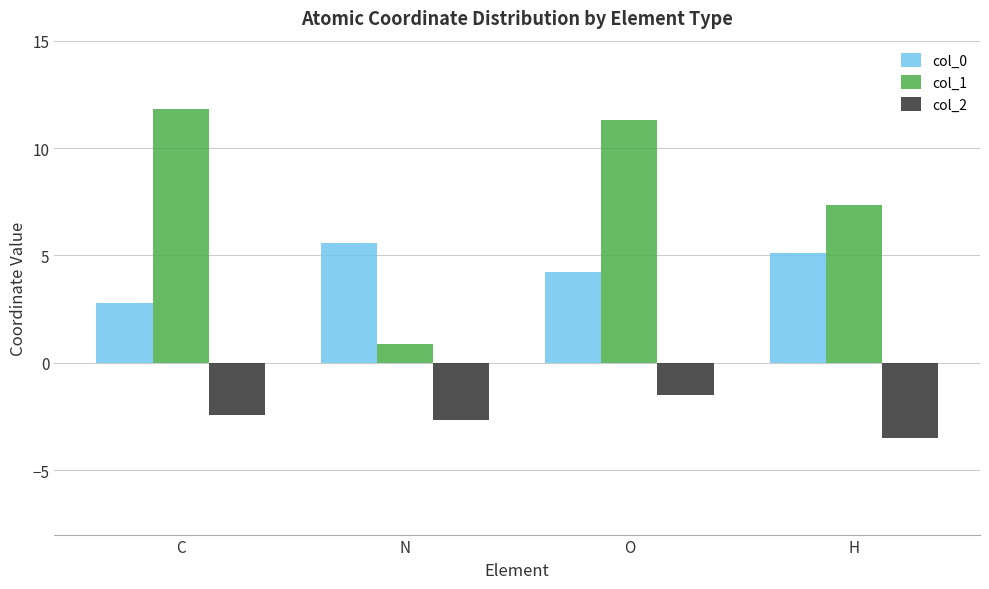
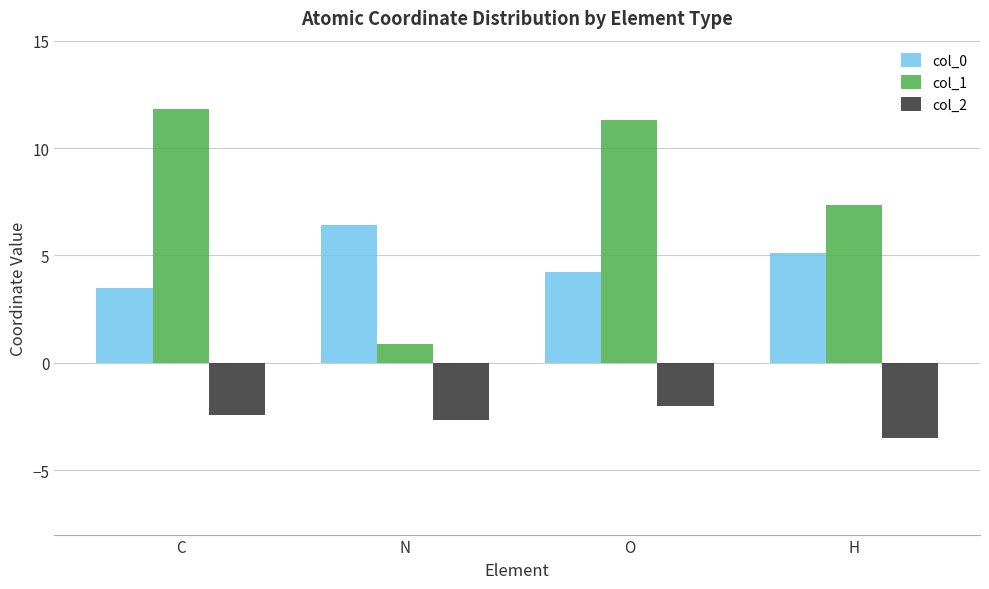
col_0, C: 2.8 -> 3.5
col_0, N: 5.6 -> 6.4
col_2, O: -1.5 -> -2.0
